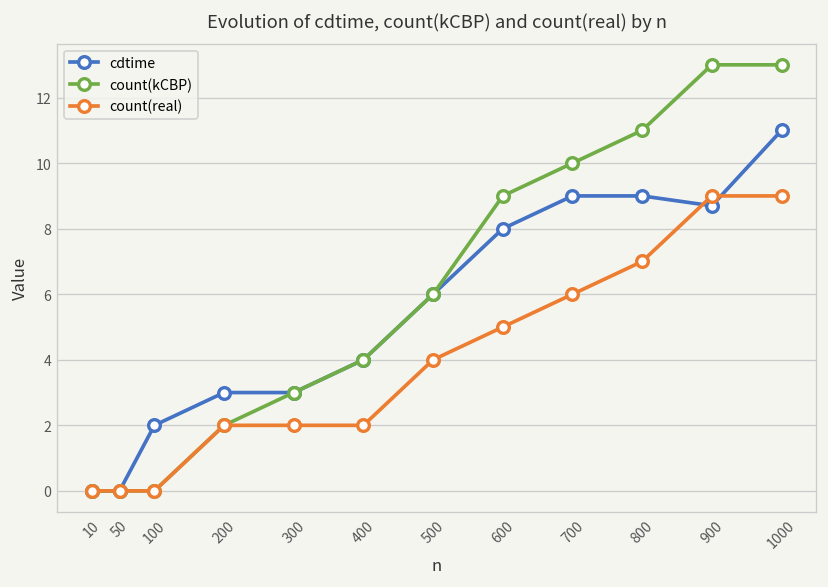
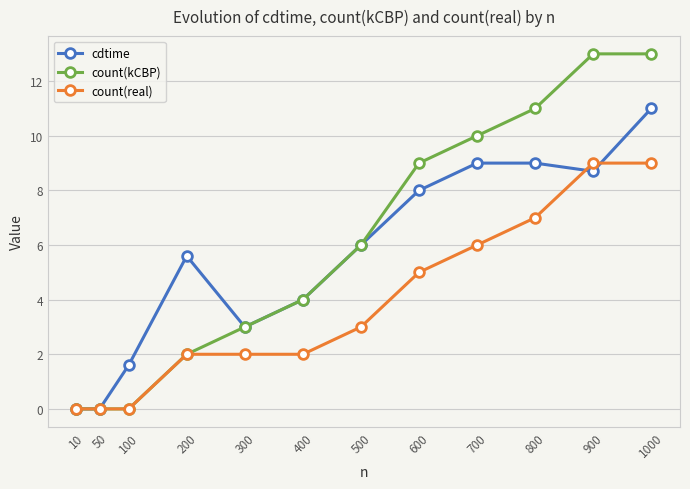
cdtime, 100: 2.0 -> 1.6
cdtime, 200: 3.0 -> 5.6
count(real), 500: 4 -> 3
